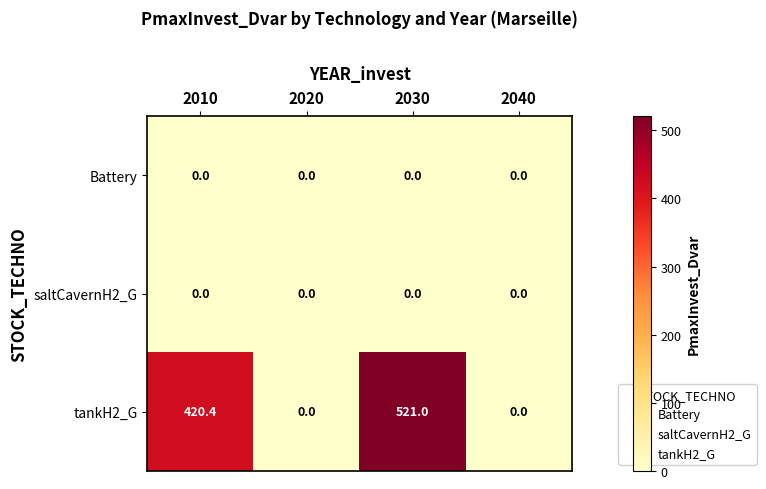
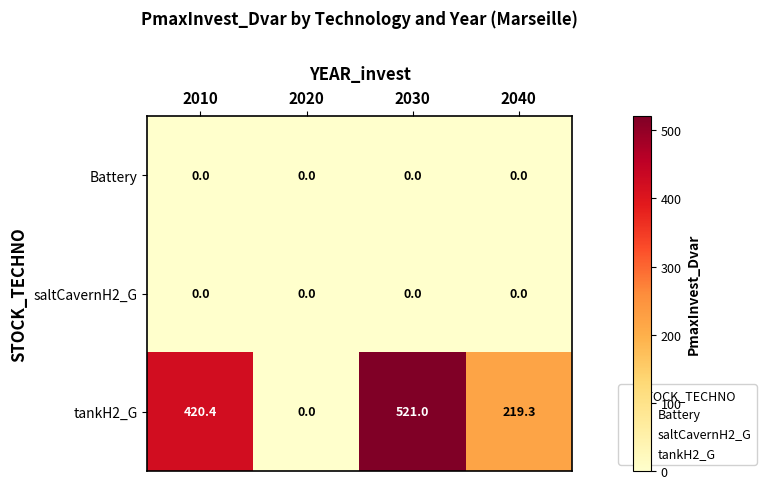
tankH2_G, 2040: 0.0 -> 219.3
